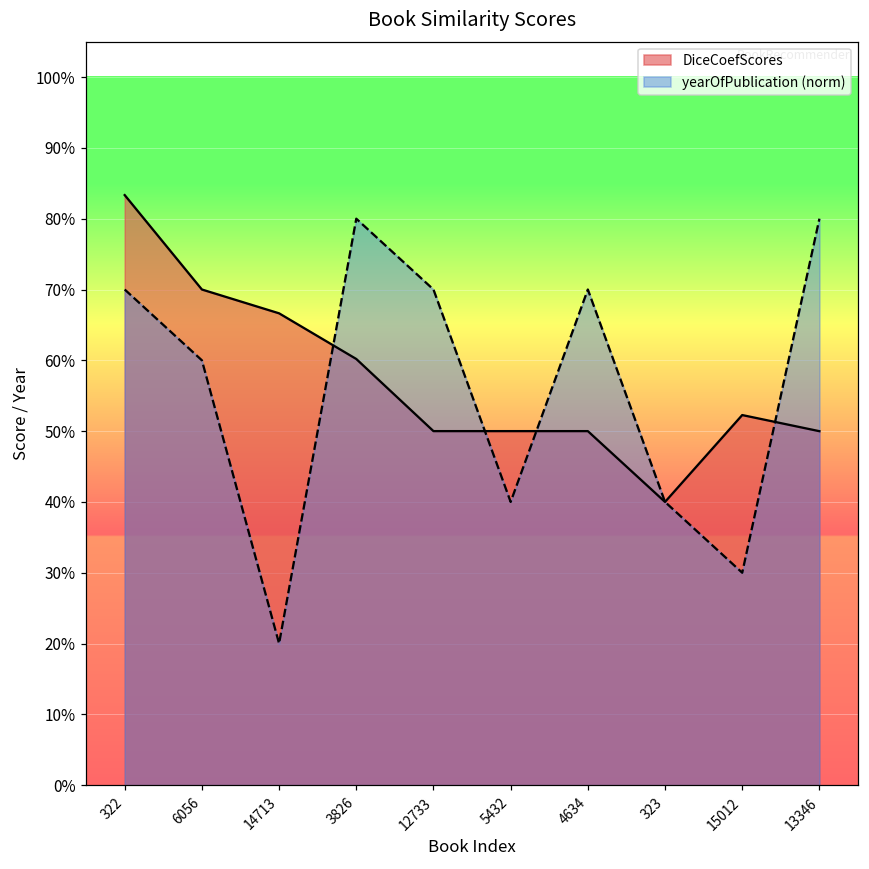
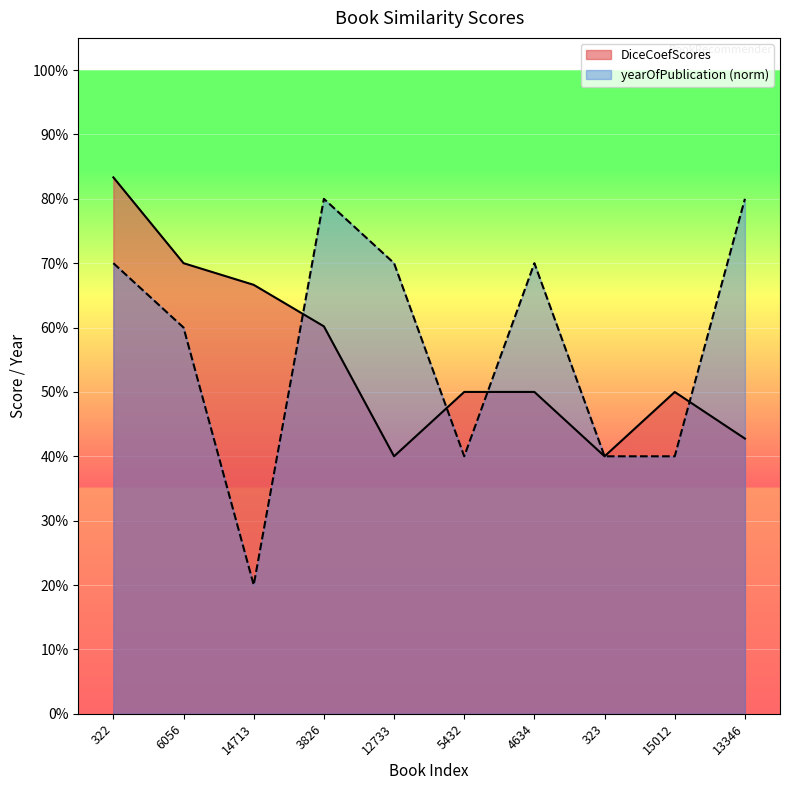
DiceCoefScores, 12733: 50% -> 40%
DiceCoefScores, 15012: 52% -> 50%
yearOfPublication (norm), 15012: 30% -> 40%
DiceCoefScores, 13346: 50% -> 43%
